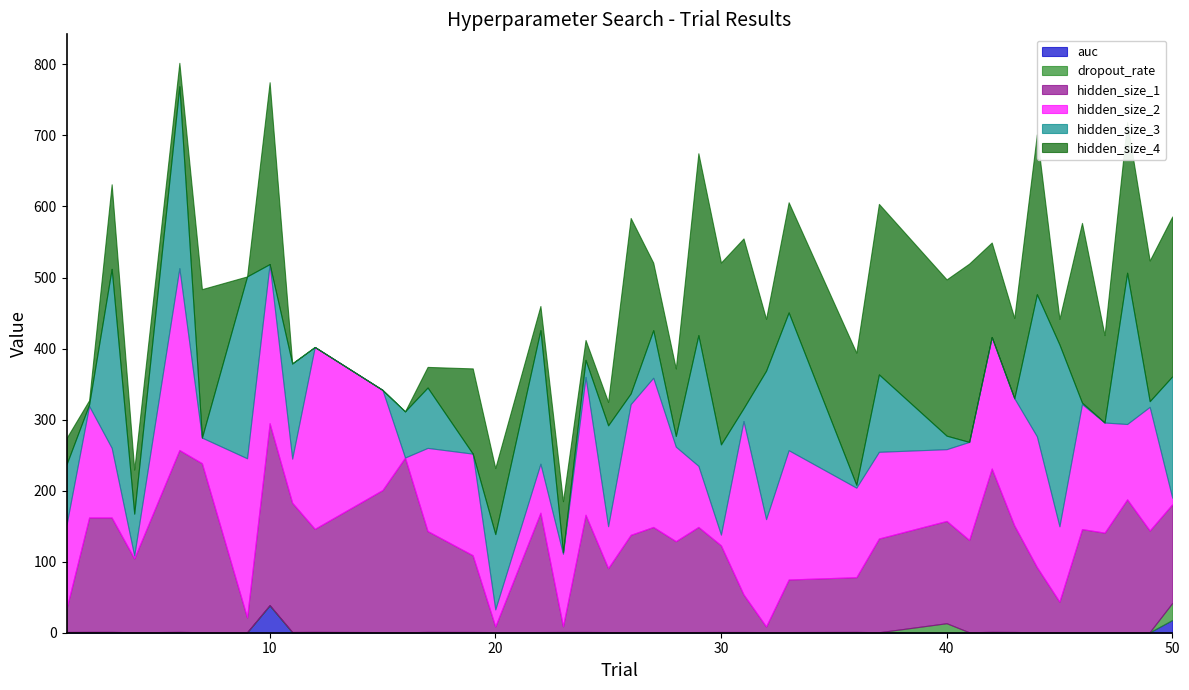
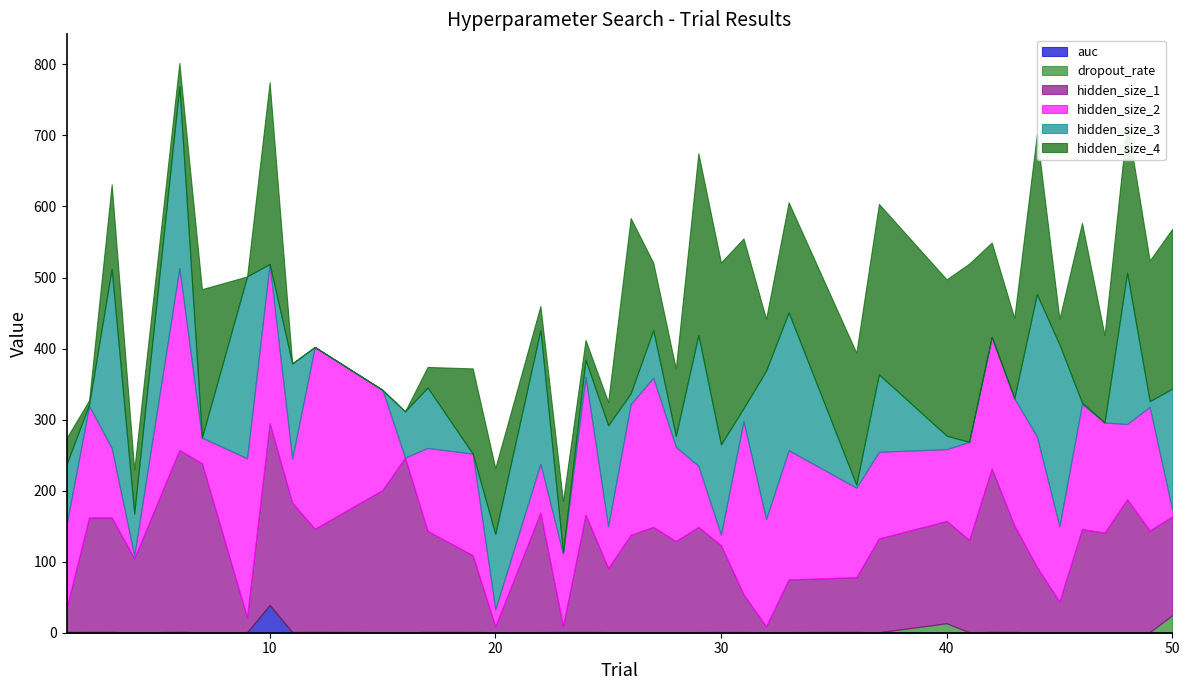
auc, 50: 20 -> 0
